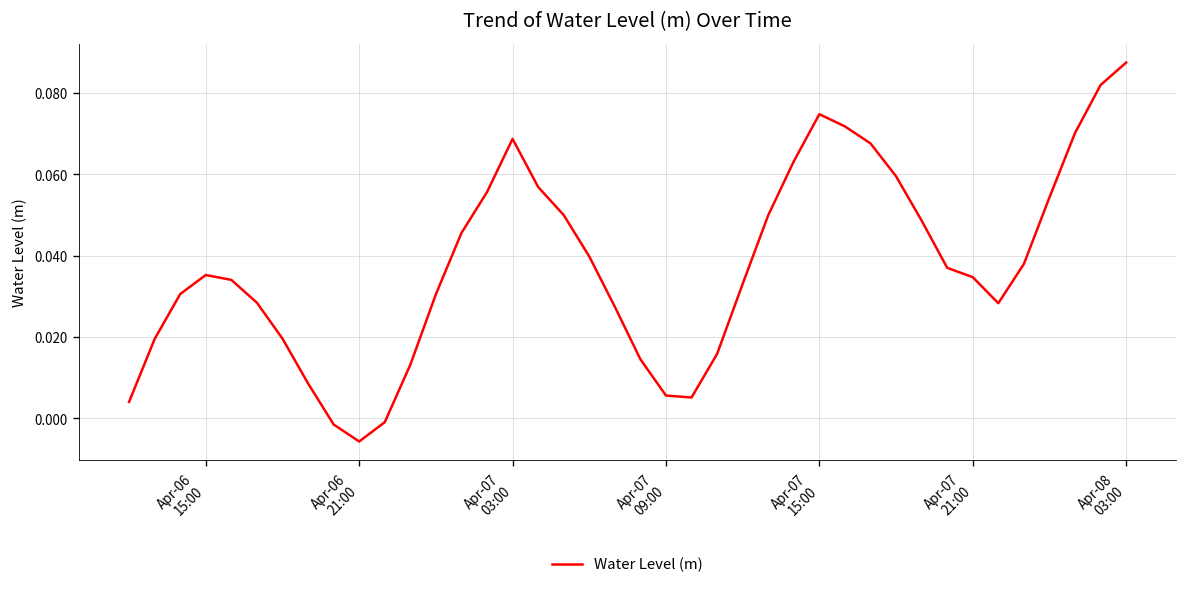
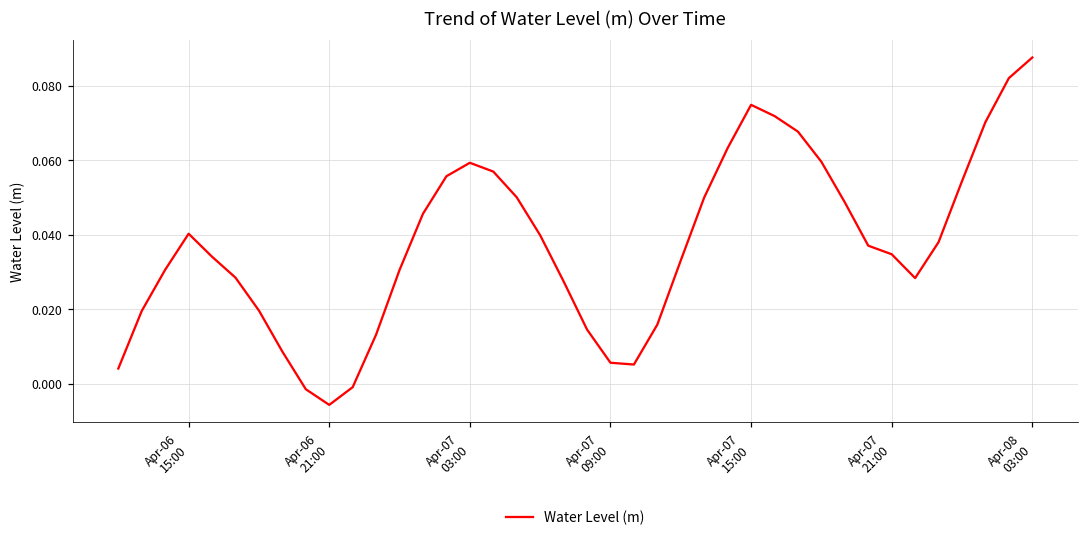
Apr-06 15:00: 0.035 -> 0.040
Apr-07 03:00: 0.069 -> 0.059
